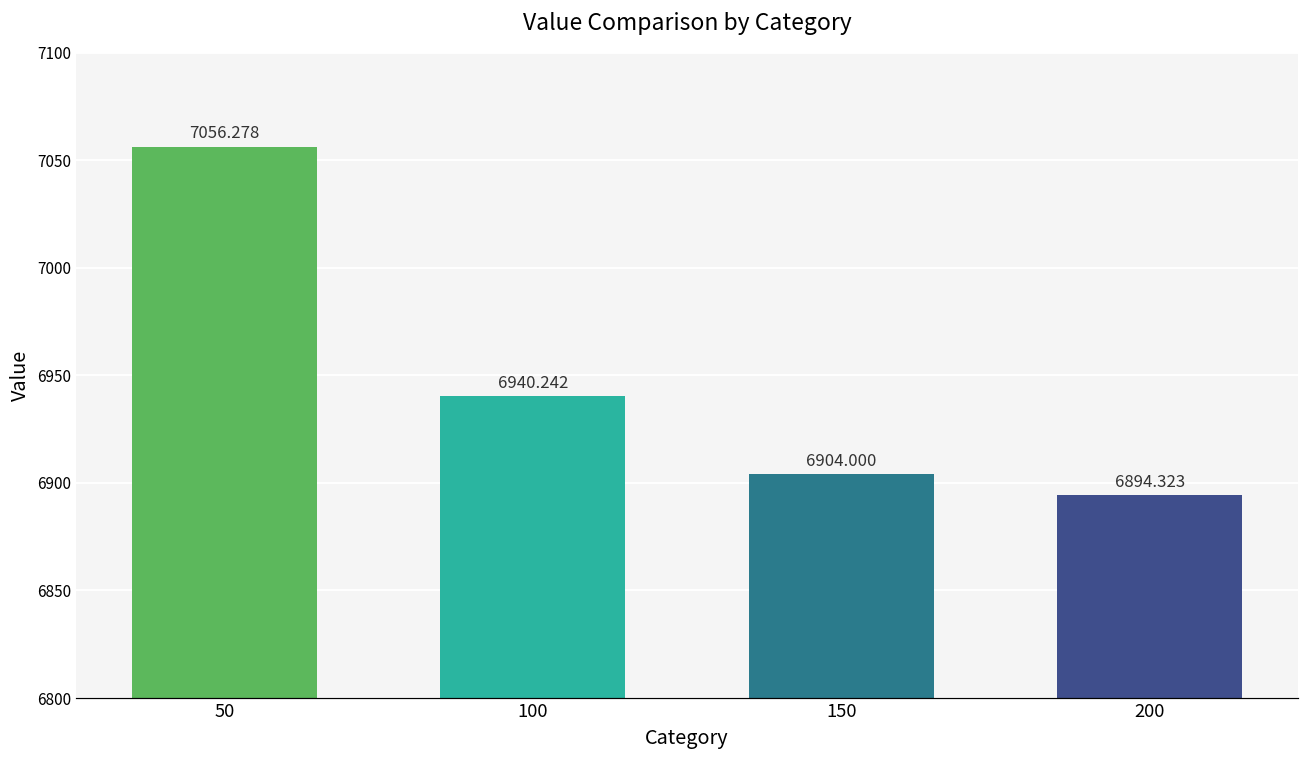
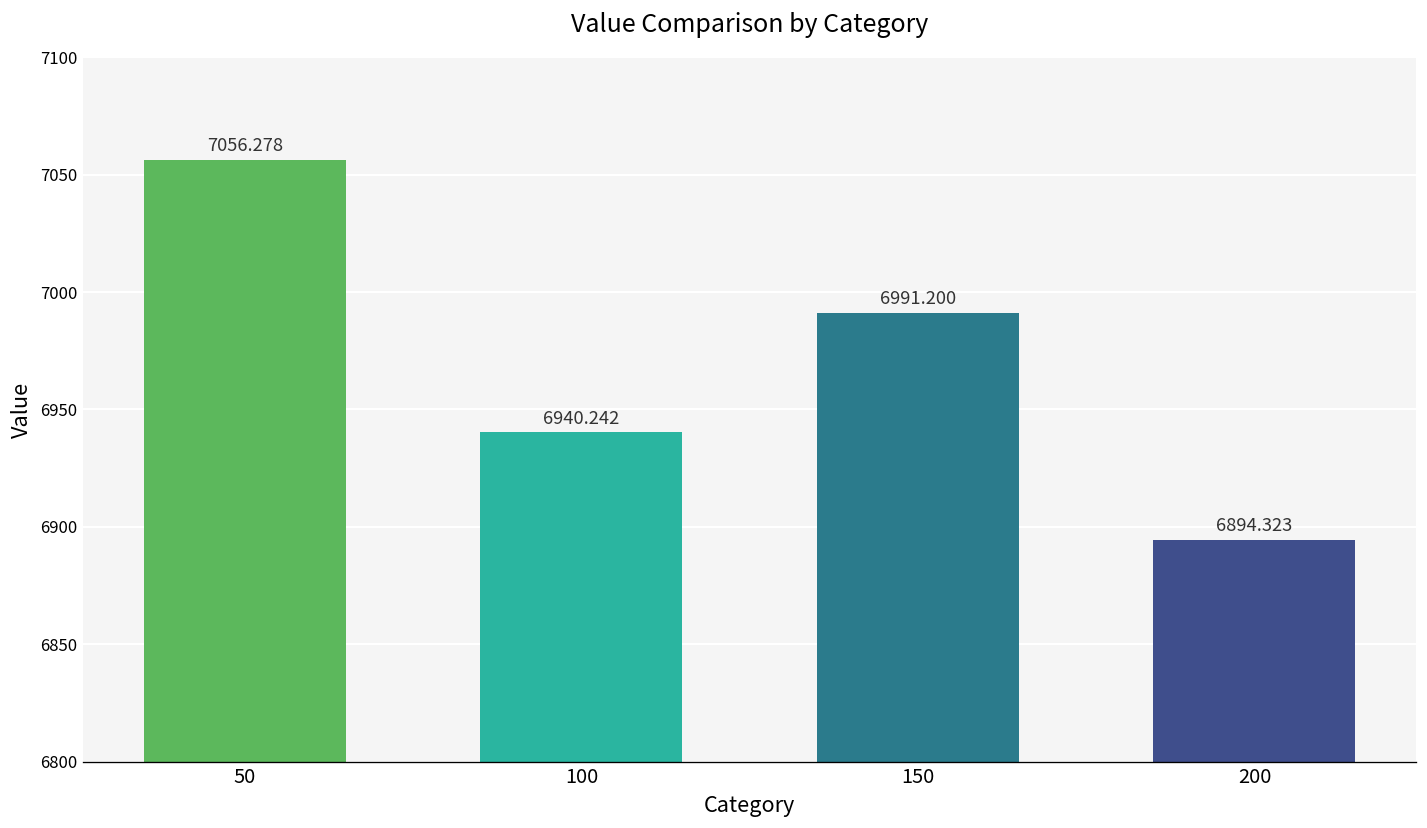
150: 6904.000 -> 6991.200
